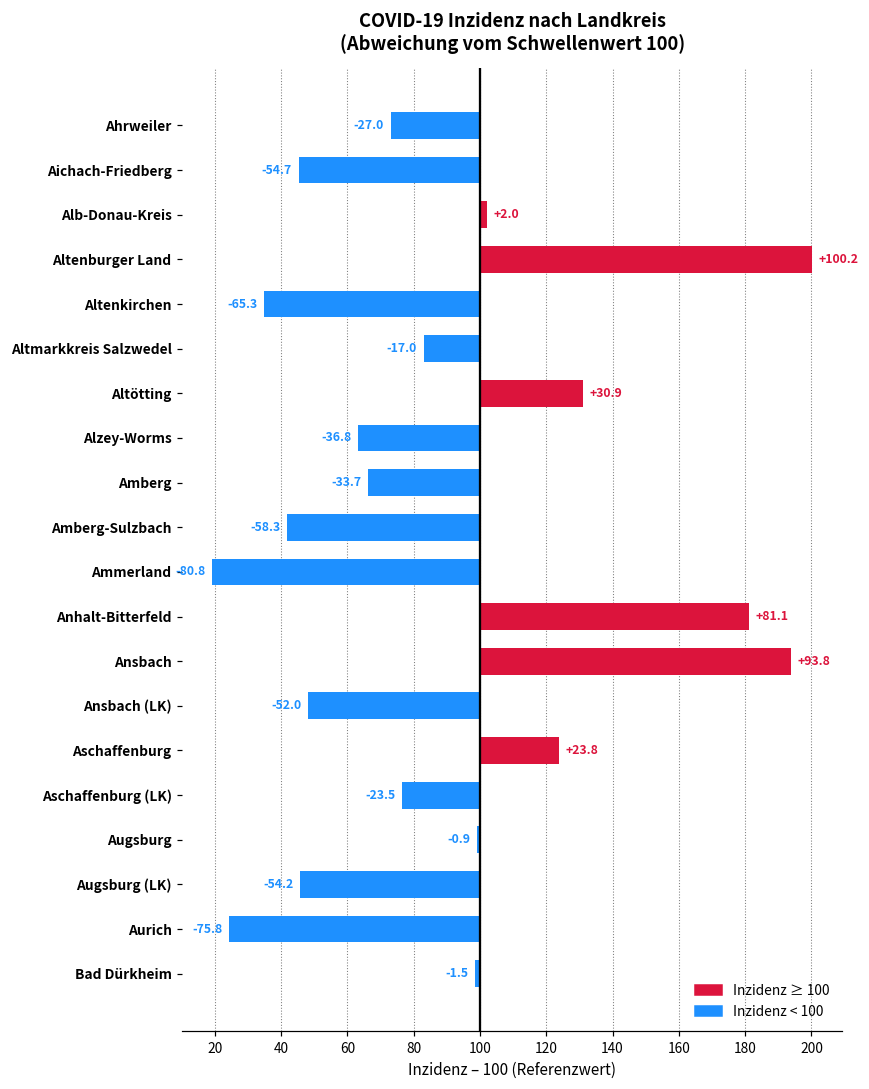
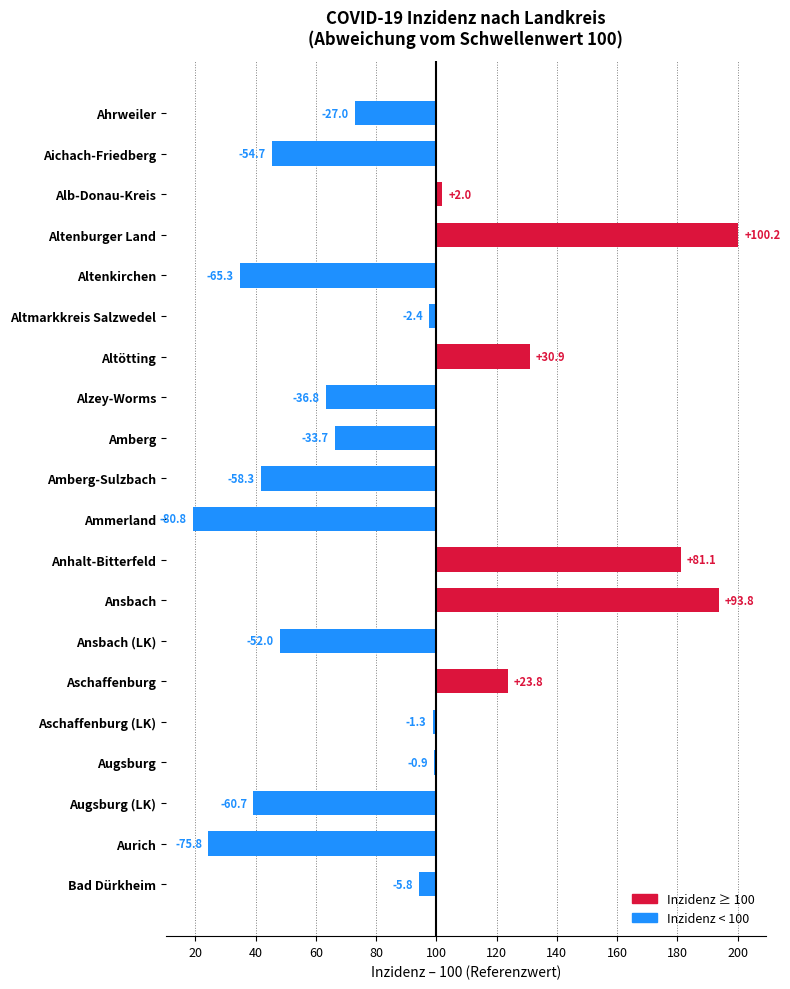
Altmarkkreis Salzwedel: -17.0 -> -2.4
Aschaffenburg (LK): -23.5 -> -1.3
Augsburg (LK): -54.2 -> -60.7
Bad Dürkheim: -1.5 -> -5.8
